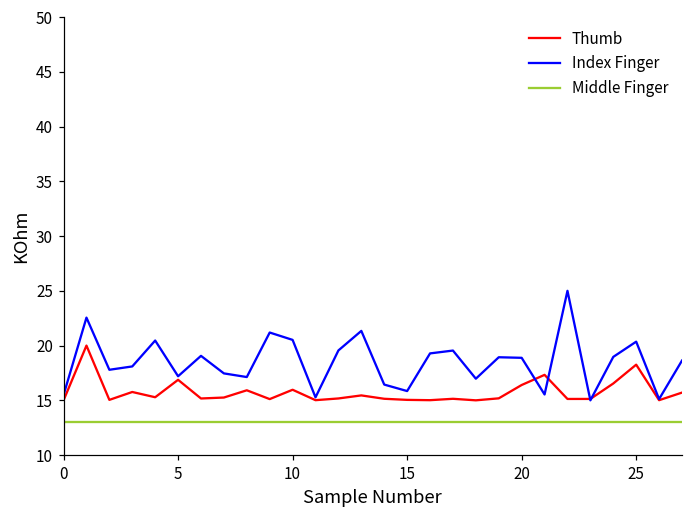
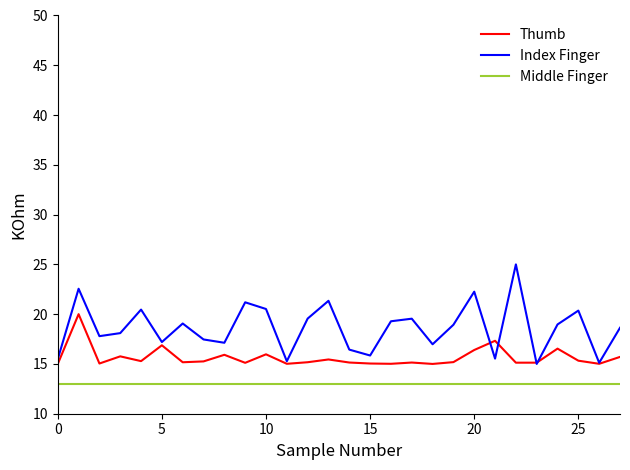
Index Finger, 20: 19 -> 22
Thumb, 25: 18 -> 15
